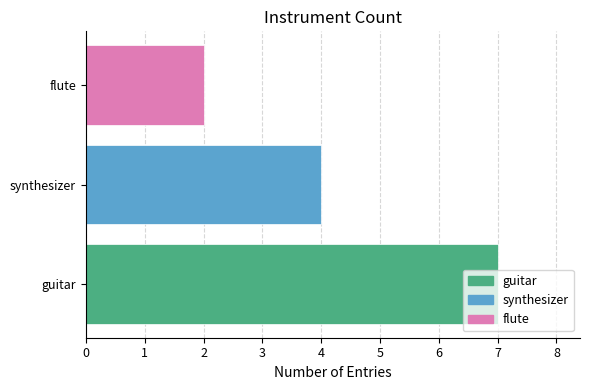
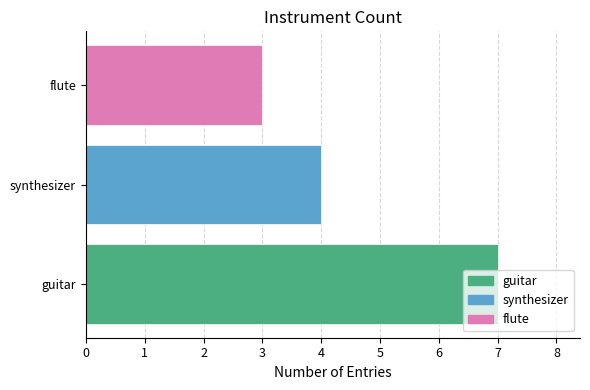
flute: 2 -> 3
